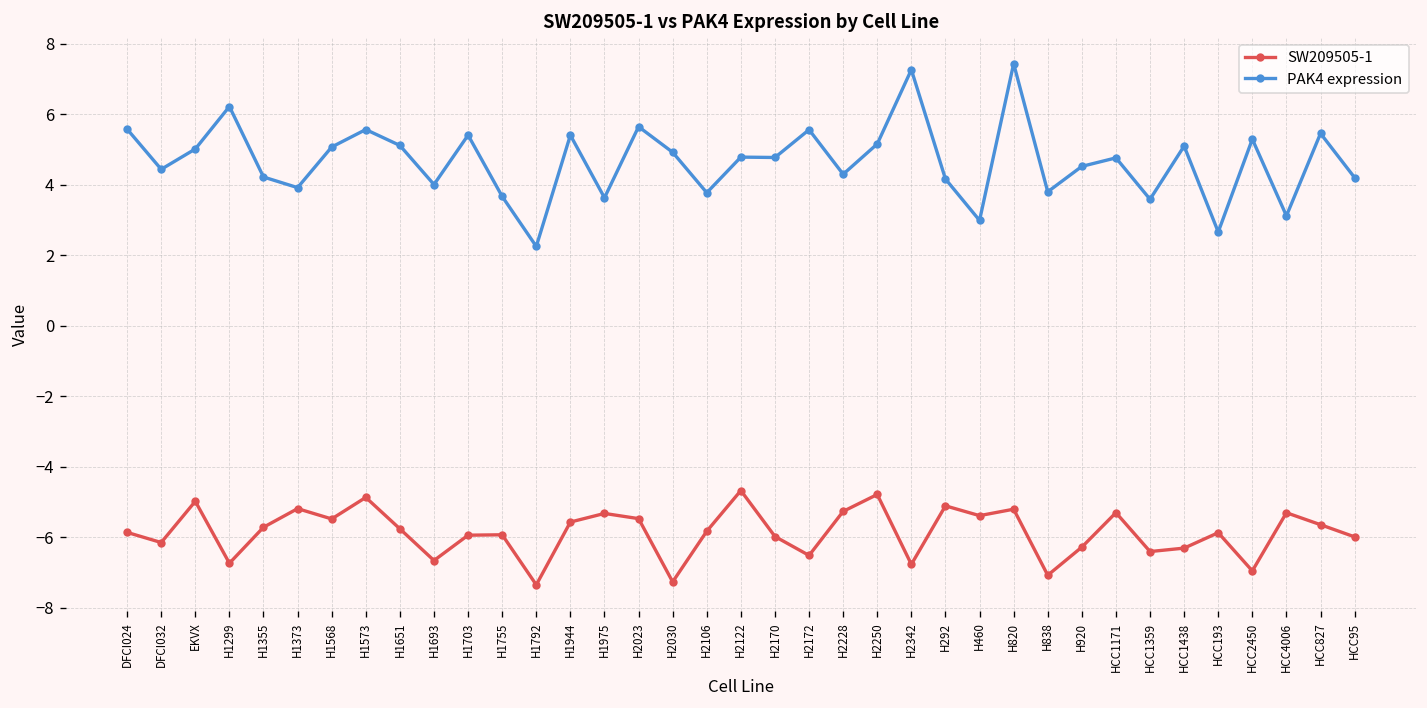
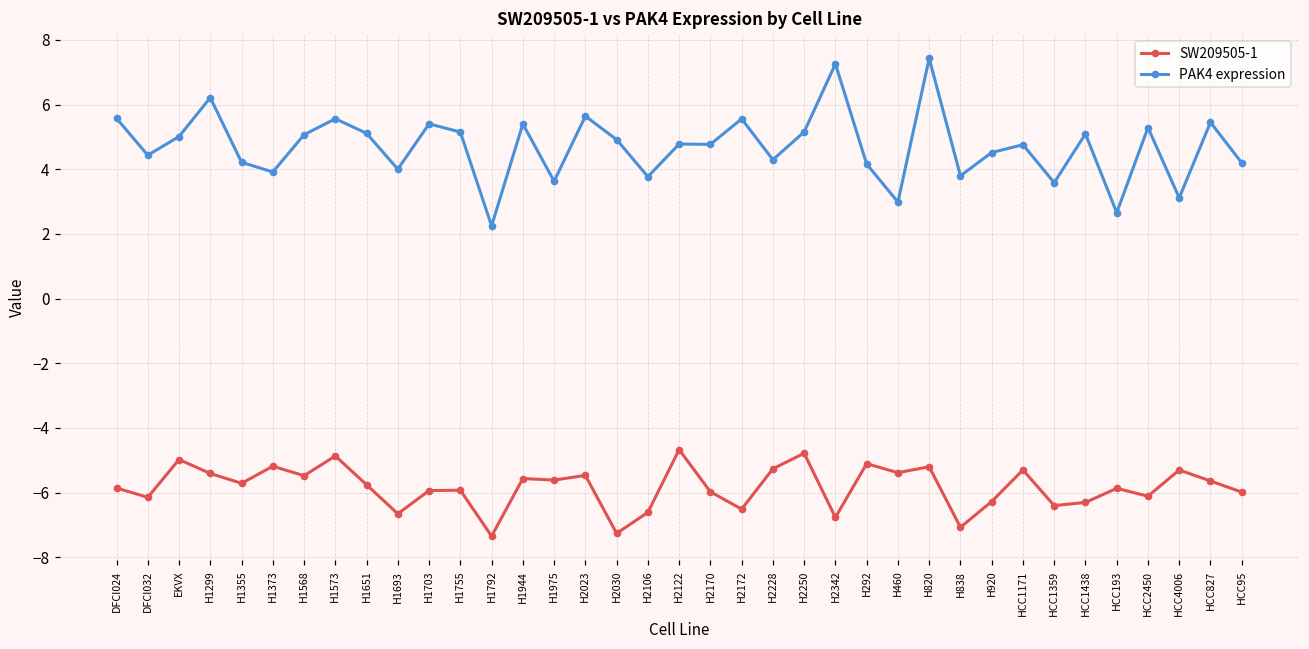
SW209505-1, H1299: -6.7 -> -5.4
PAK4 expression, H1755: 3.7 -> 5.1
SW209505-1, H1975: -5.3 -> -5.6
SW209505-1, H2106: -5.8 -> -6.6
SW209505-1, HCC2450: -7.0 -> -6.1
